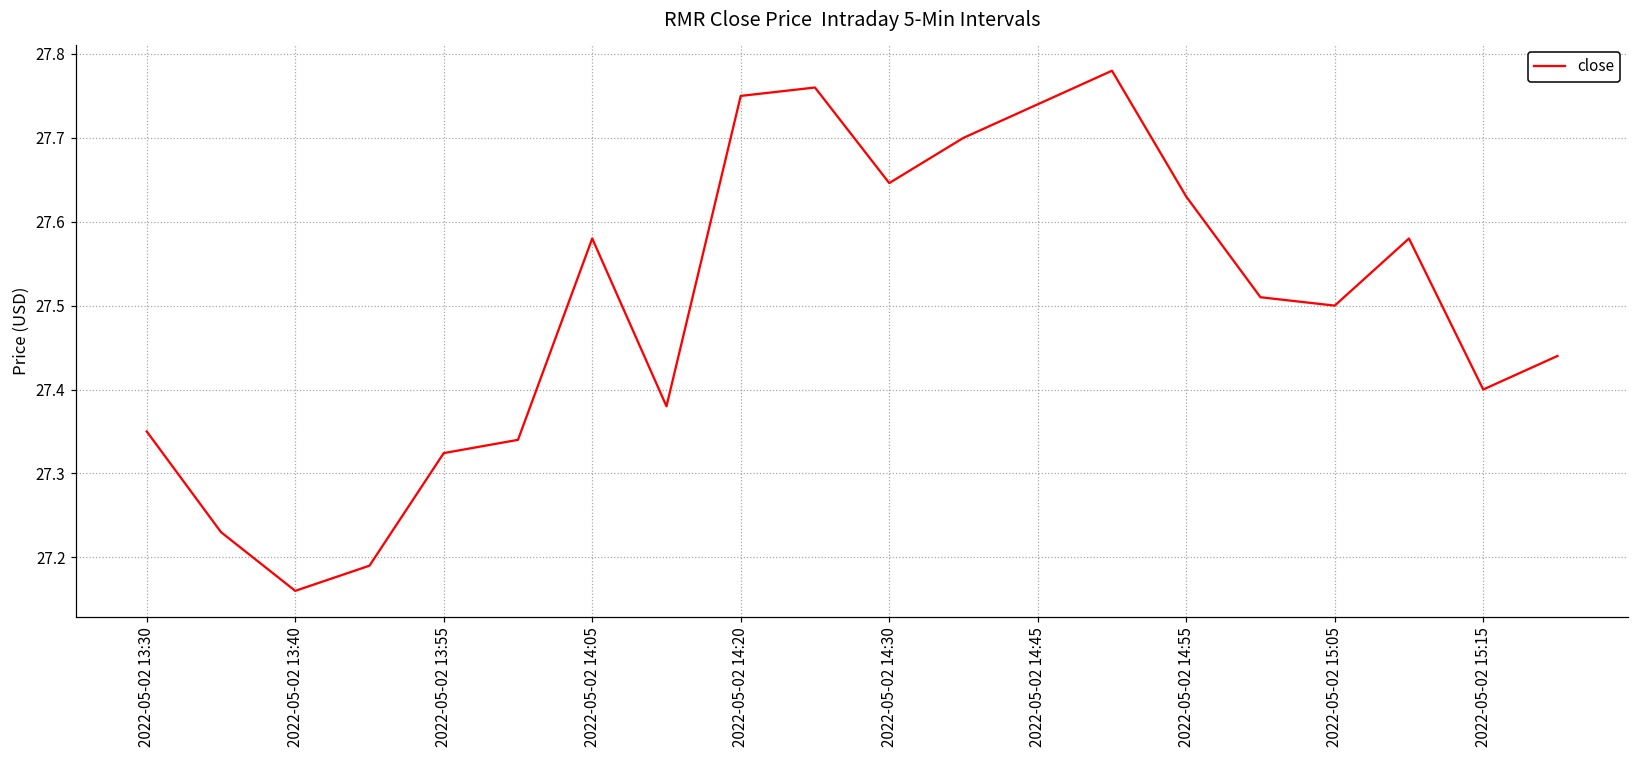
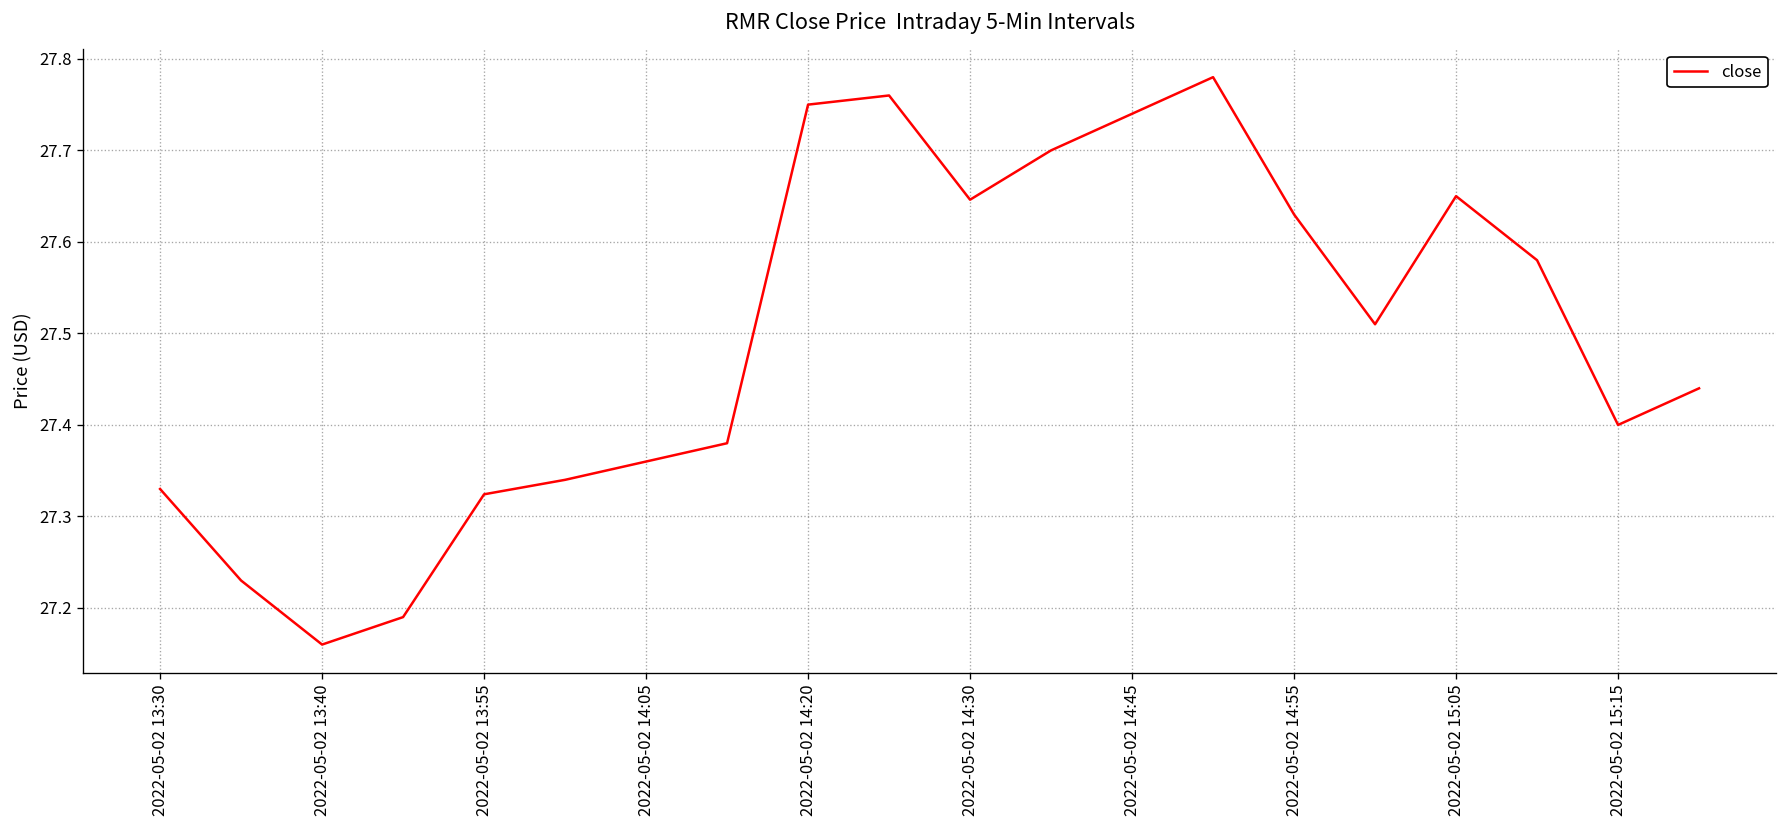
2022-05-02 13:30: 27.35 -> 27.33
2022-05-02 14:05: 27.58 -> 27.36
2022-05-02 15:05: 27.50 -> 27.65
